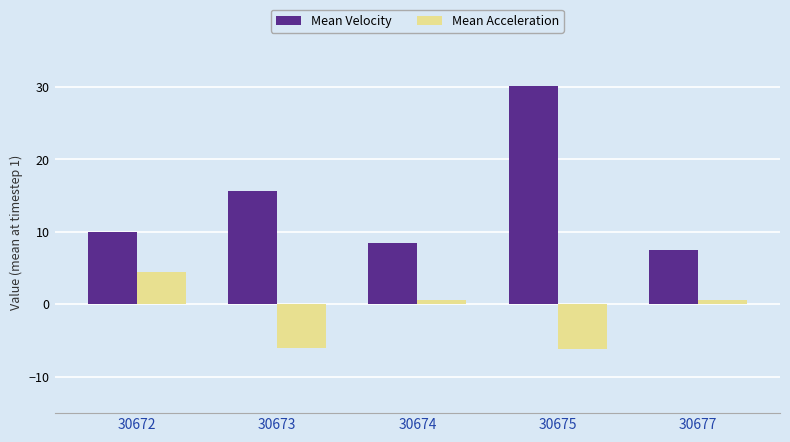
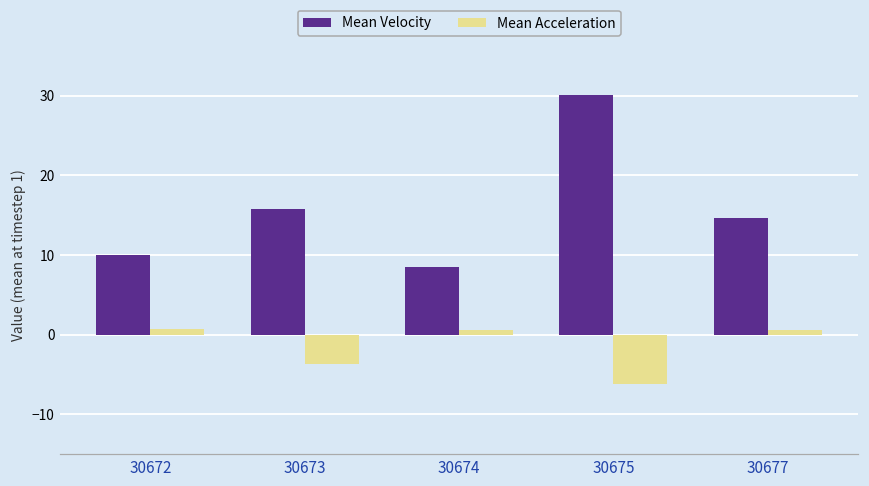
Mean Acceleration, 30672: 4 -> 1
Mean Acceleration, 30673: -6 -> -4
Mean Velocity, 30677: 8 -> 15
